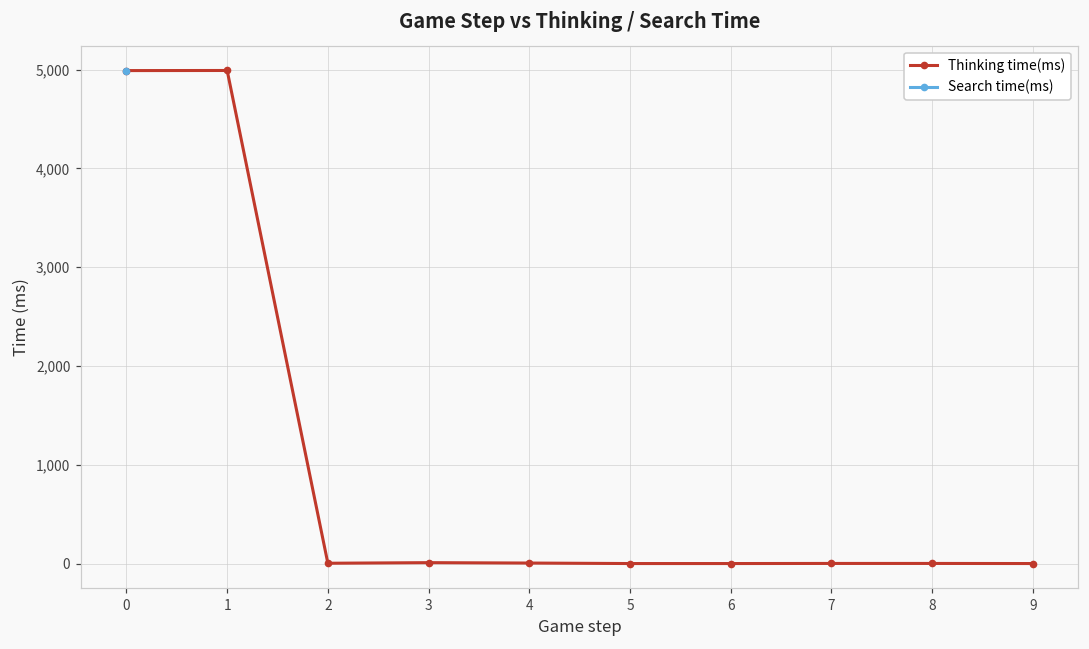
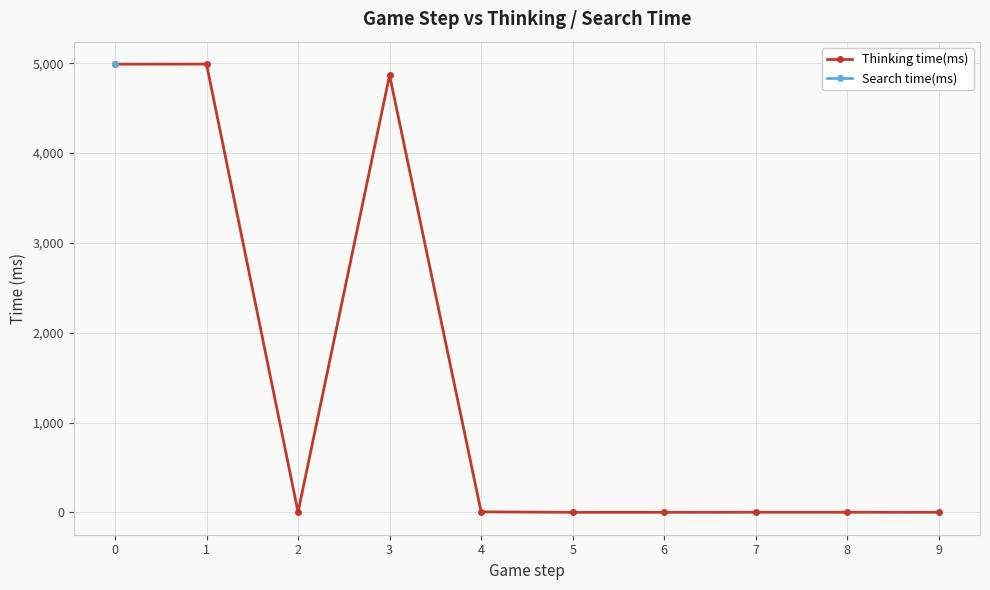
Thinking time(ms), 3: 0 -> 4,900
